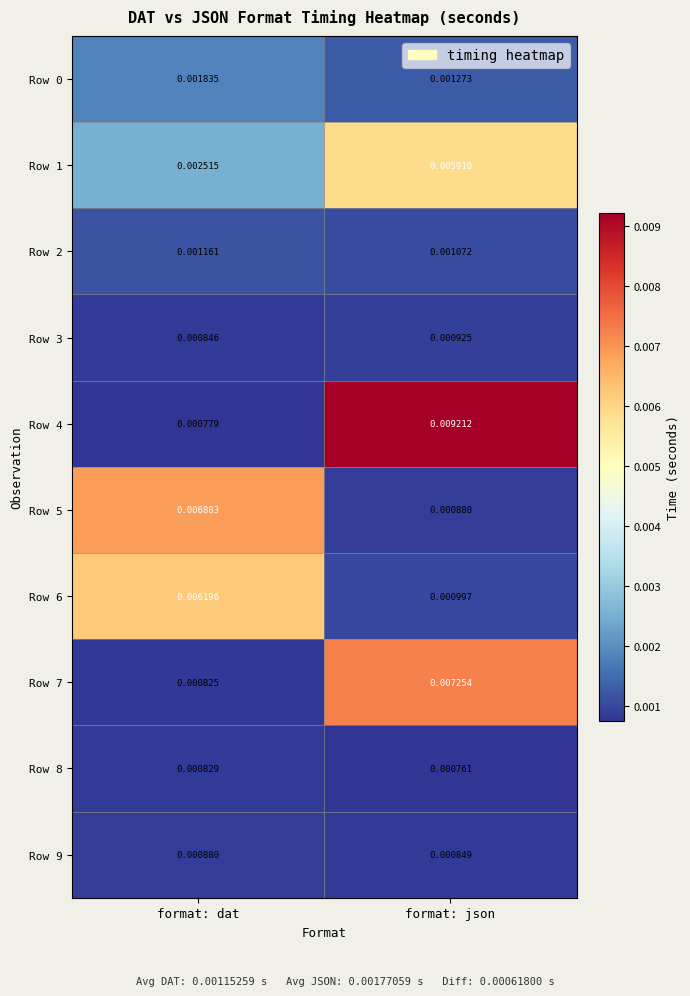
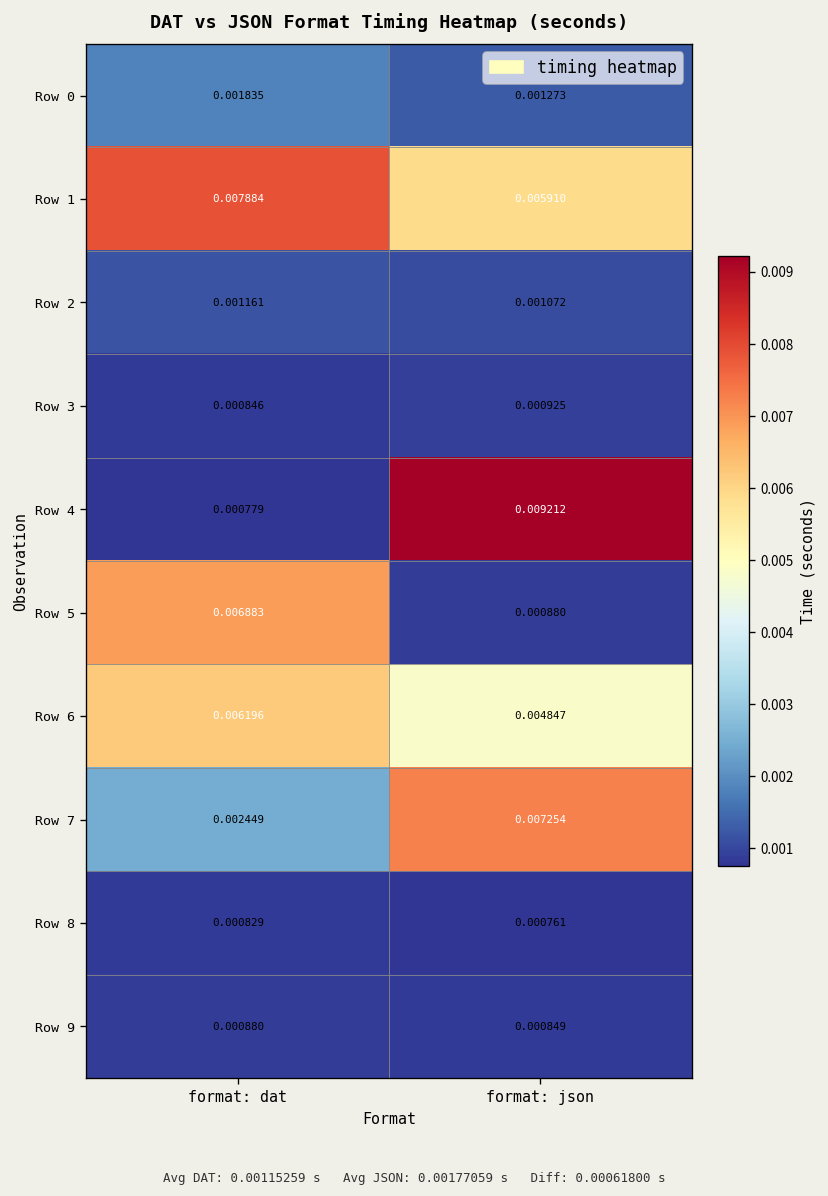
Row 1, format: dat: 0.002515 -> 0.007884
Row 6, format: json: 0.000997 -> 0.004847
Row 7, format: dat: 0.000825 -> 0.002449
